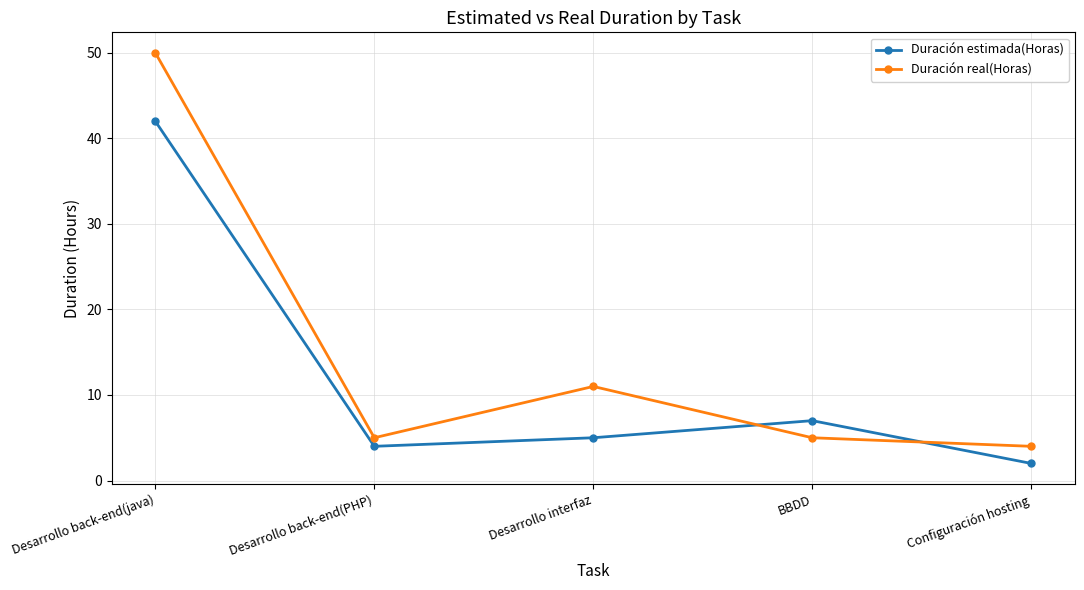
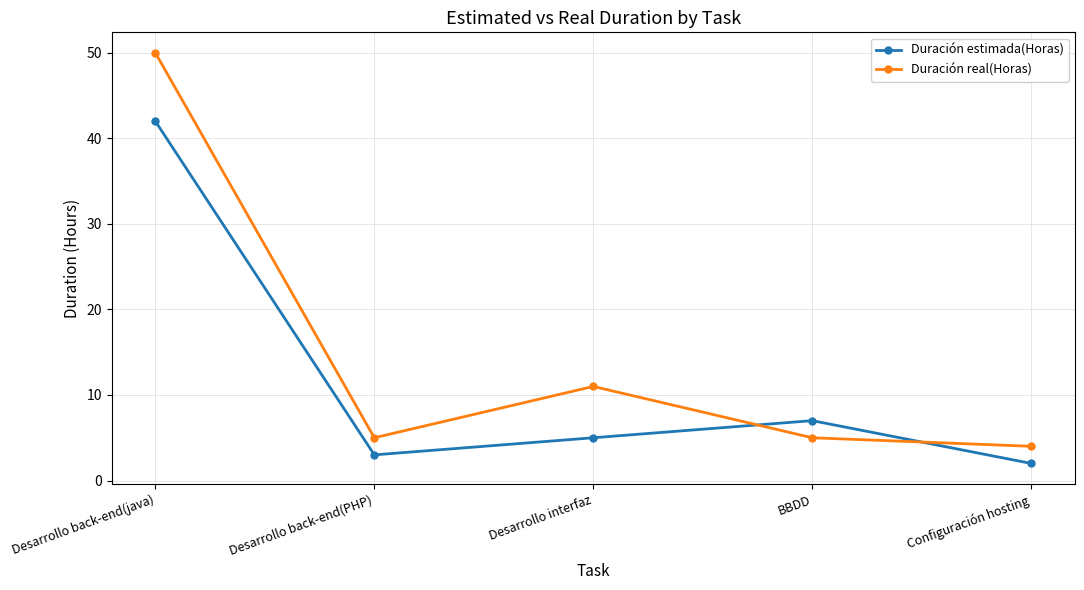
Duración estimada(Horas), Desarrollo back-end(PHP): 4 -> 3
